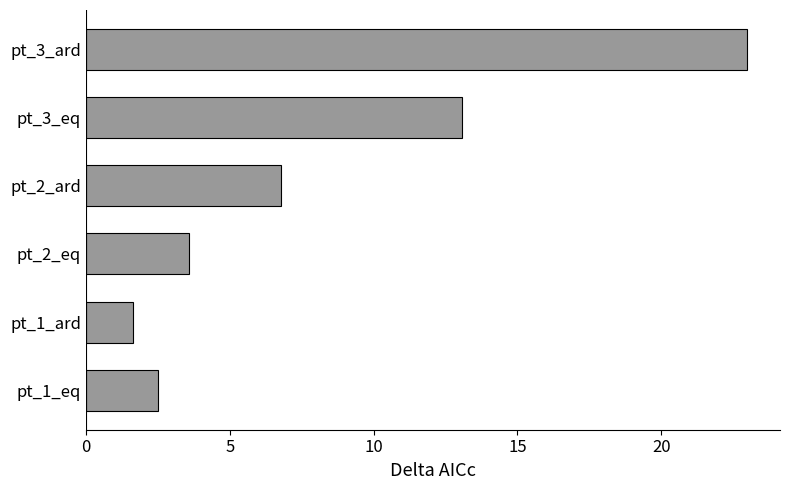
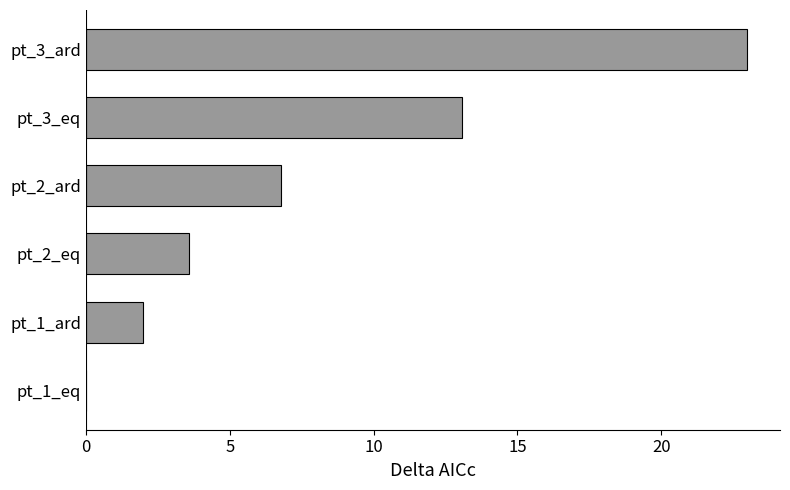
pt_1_ard: 1.6 -> 2.0
pt_1_eq: 2.5 -> 0.0
